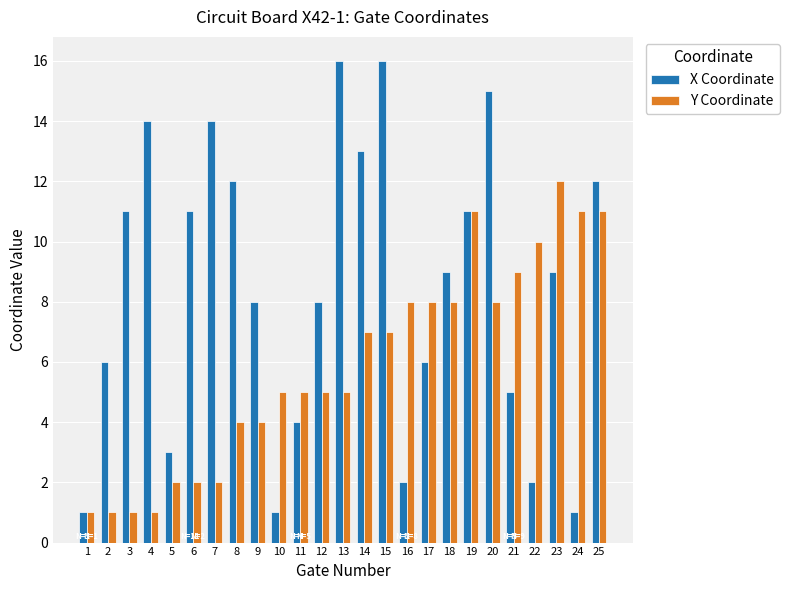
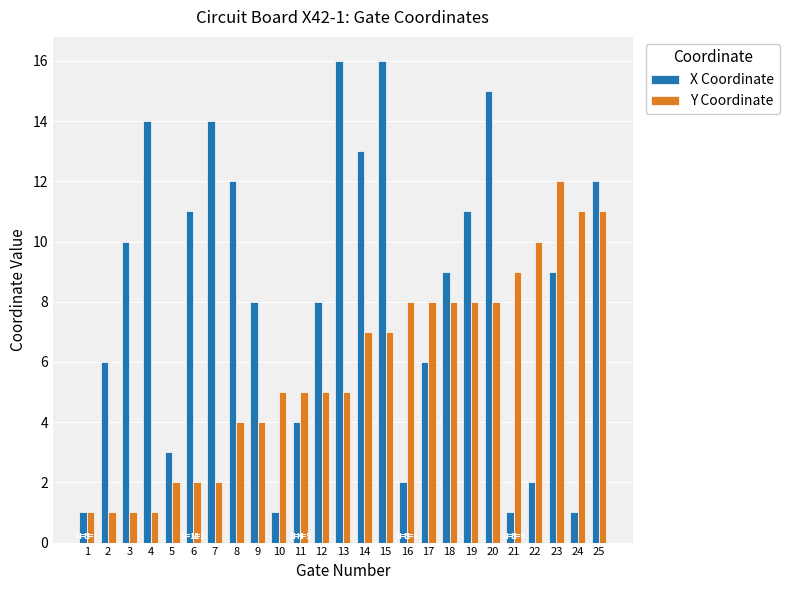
X Coordinate, 3: 11 -> 10
Y Coordinate, 19: 11 -> 8
X Coordinate, 21: 5 -> 1
